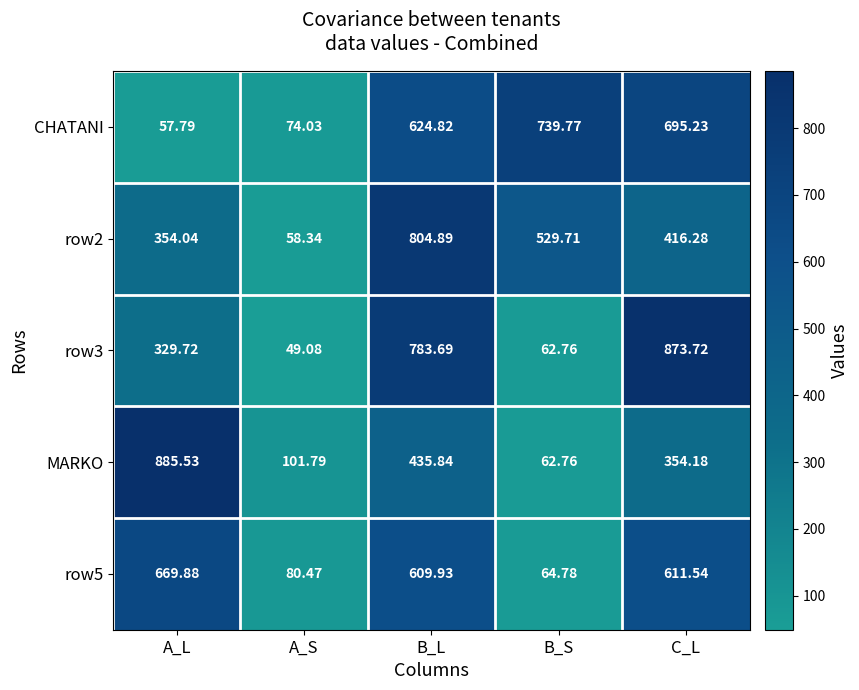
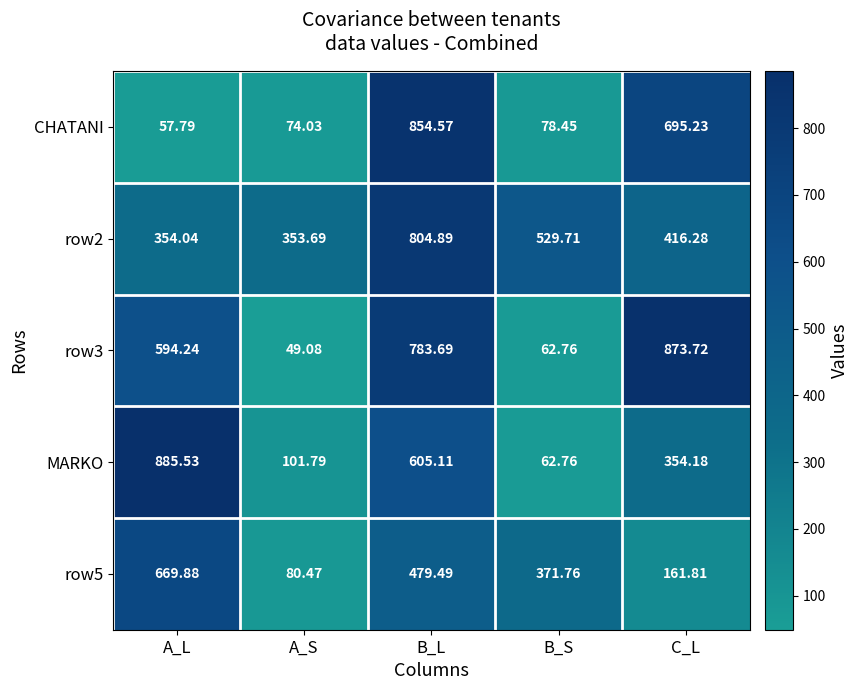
CHATANI, B_L: 624.82 -> 854.57
CHATANI, B_S: 739.77 -> 78.45
row2, A_S: 58.34 -> 353.69
row3, A_L: 329.72 -> 594.24
MARKO, B_L: 435.84 -> 605.11
row5, B_L: 609.93 -> 479.49
row5, B_S: 64.78 -> 371.76
row5, C_L: 611.54 -> 161.81
